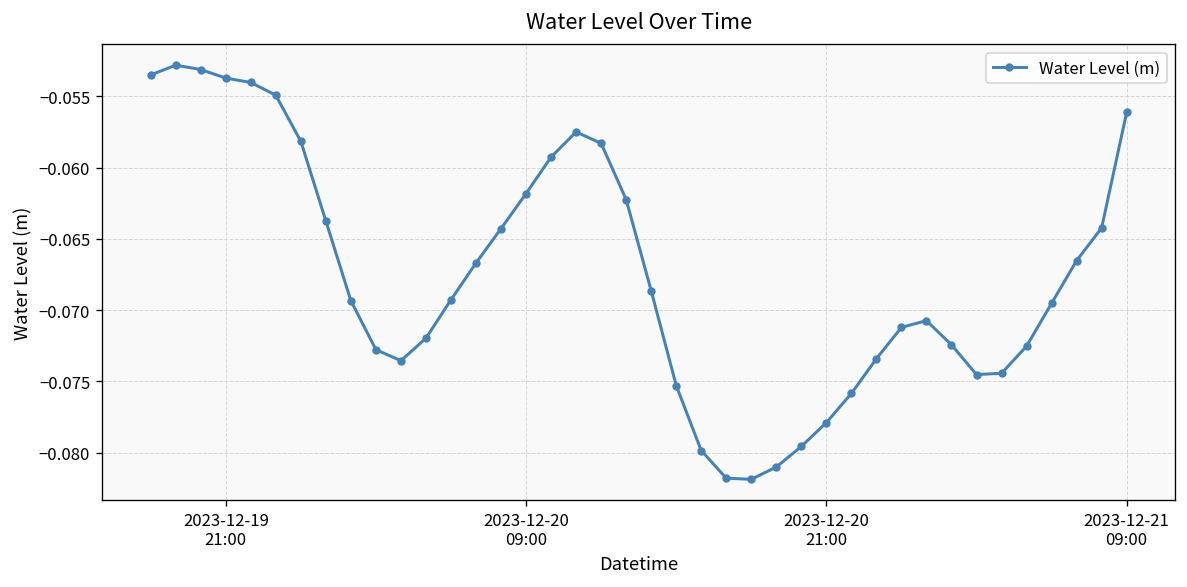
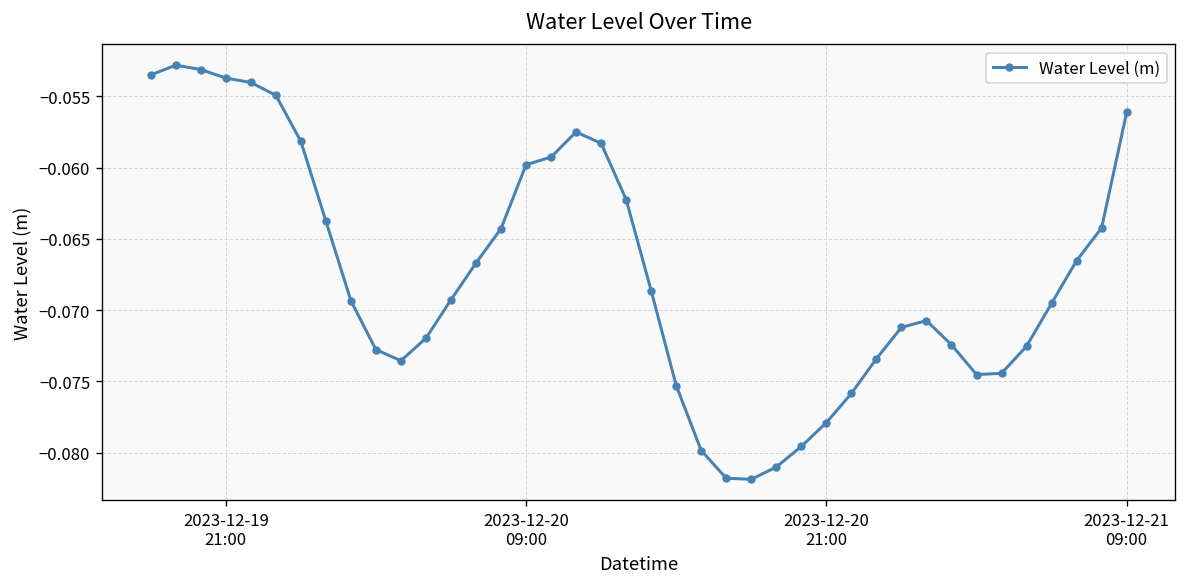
2023-12-20 09:00: -0.0618 -> -0.0598
